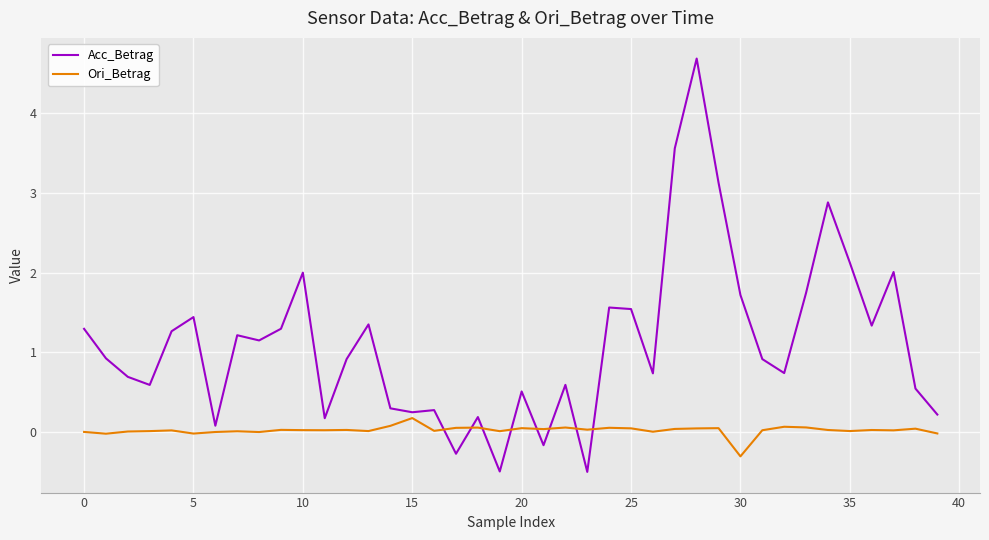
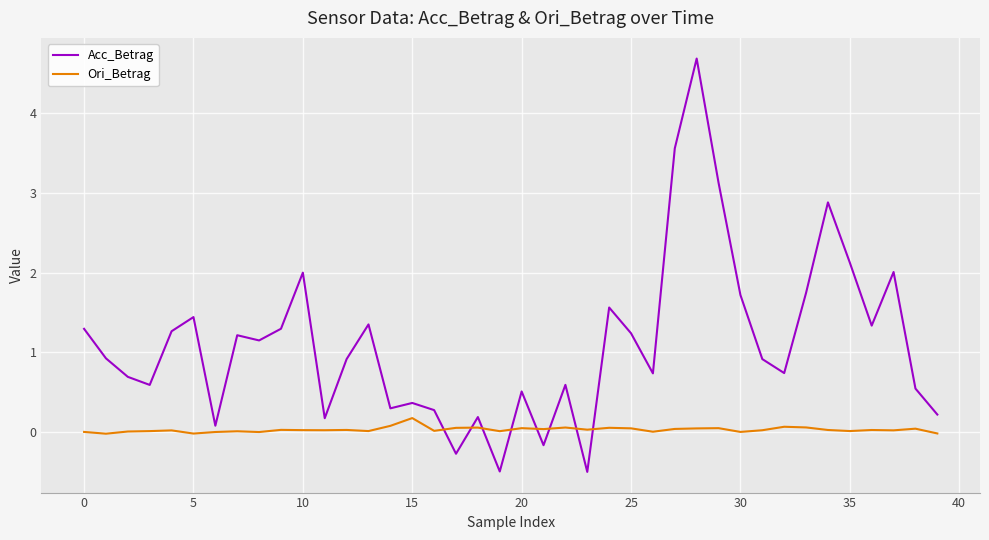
Acc_Betrag, 15: 0.2 -> 0.4
Acc_Betrag, 25: 1.5 -> 1.2
Ori_Betrag, 30: -0.3 -> 0.0
